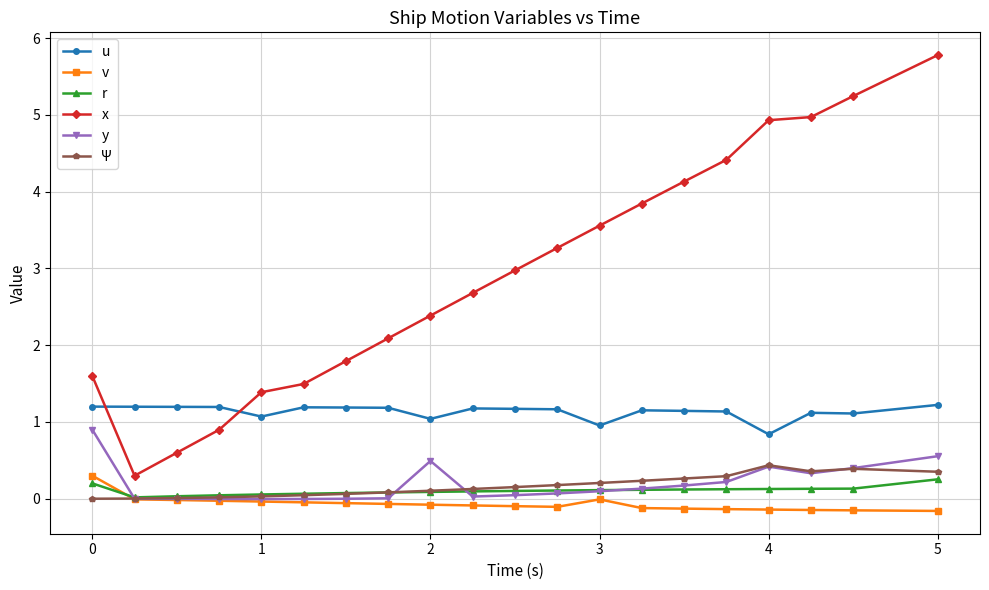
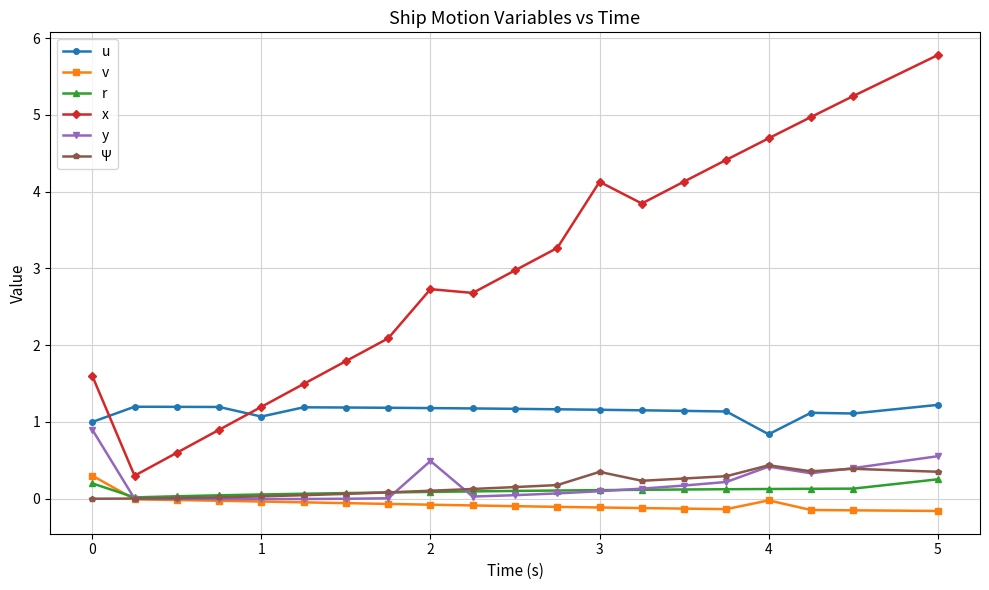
u, 0: 1.2 -> 1.0
x, 1: 1.4 -> 1.2
u, 2: 1.0 -> 1.2
x, 2: 2.4 -> 2.7
u, 3: 1.0 -> 1.2
v, 3: 0.0 -> -0.1
x, 3: 3.6 -> 4.1
Ψ, 3: 0.2 -> 0.3
v, 4: -0.1 -> 0.0
x, 4: 4.9 -> 4.7
